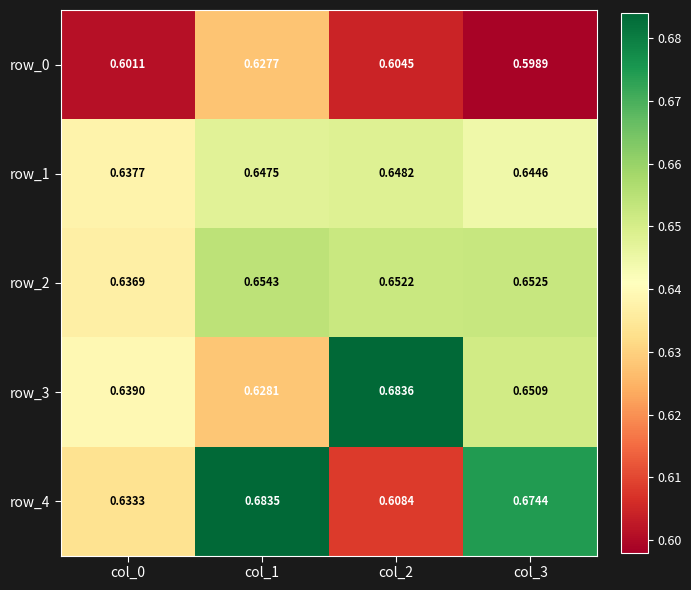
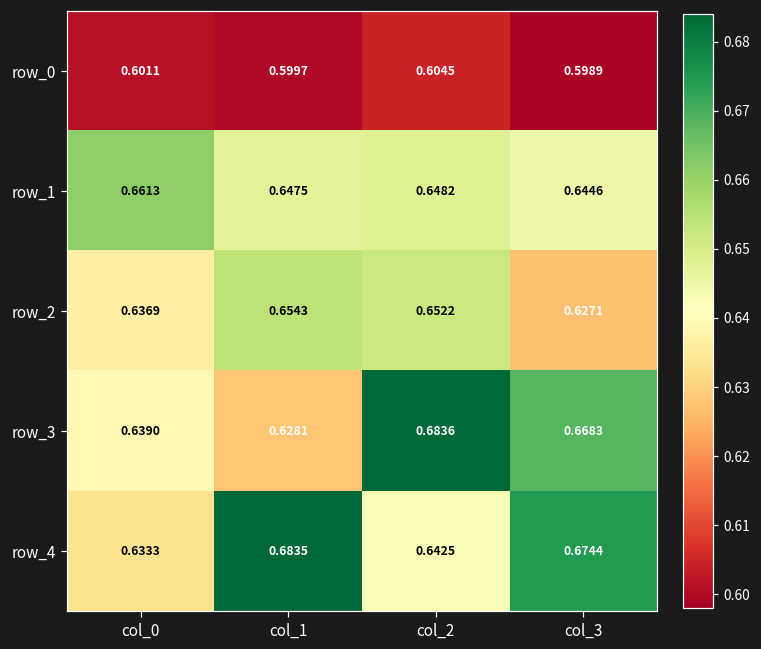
row_0, col_1: 0.6277 -> 0.5997
row_1, col_0: 0.6377 -> 0.6613
row_2, col_3: 0.6525 -> 0.6271
row_3, col_3: 0.6509 -> 0.6683
row_4, col_2: 0.6084 -> 0.6425
